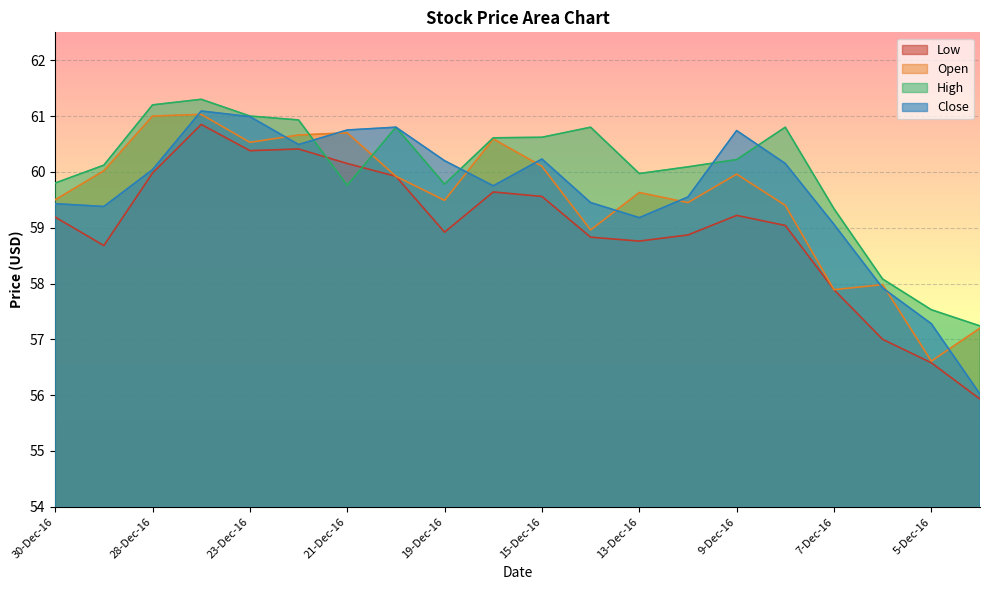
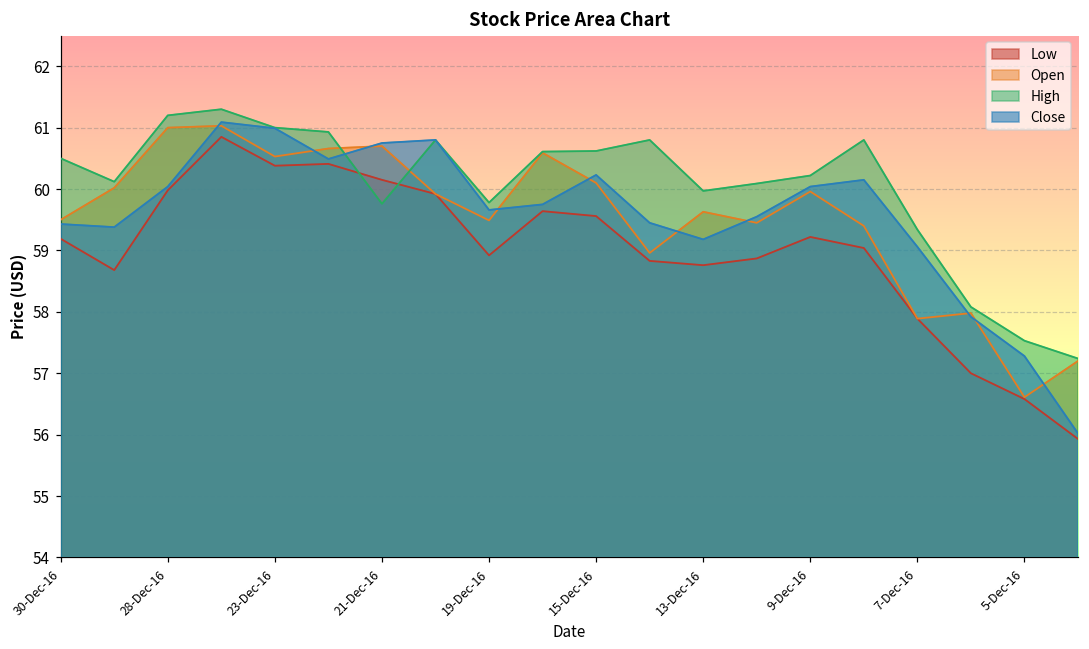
High, 30-Dec-16: 59.8 -> 60.5
Close, 19-Dec-16: 60.2 -> 59.7
Close, 9-Dec-16: 60.7 -> 60.0
